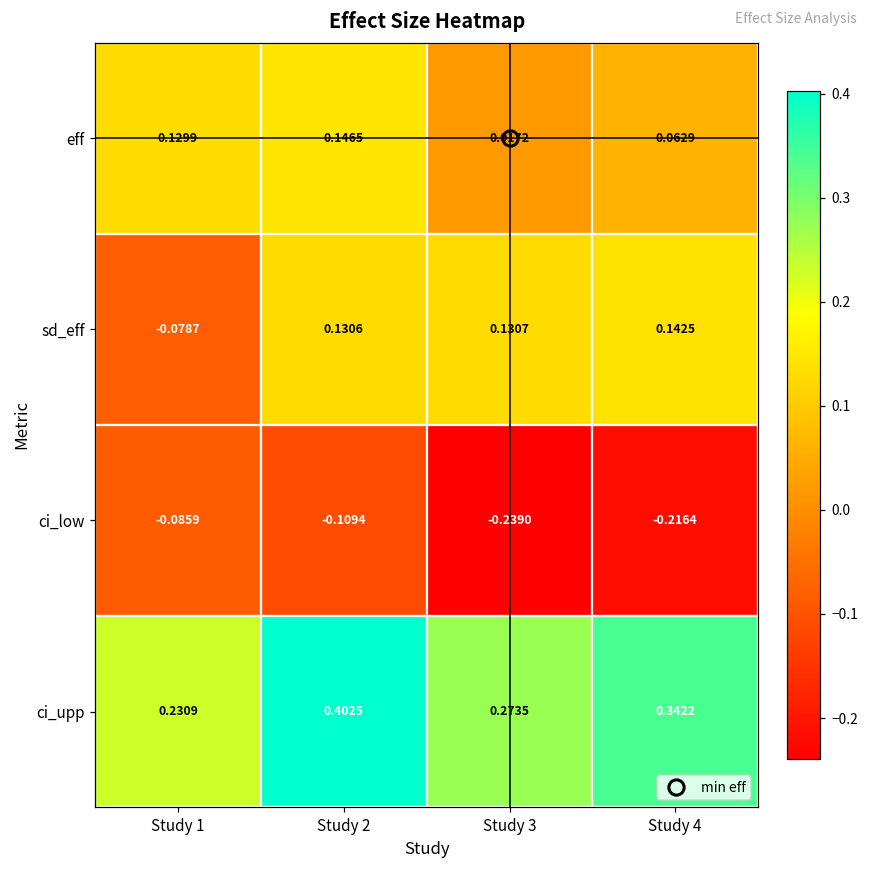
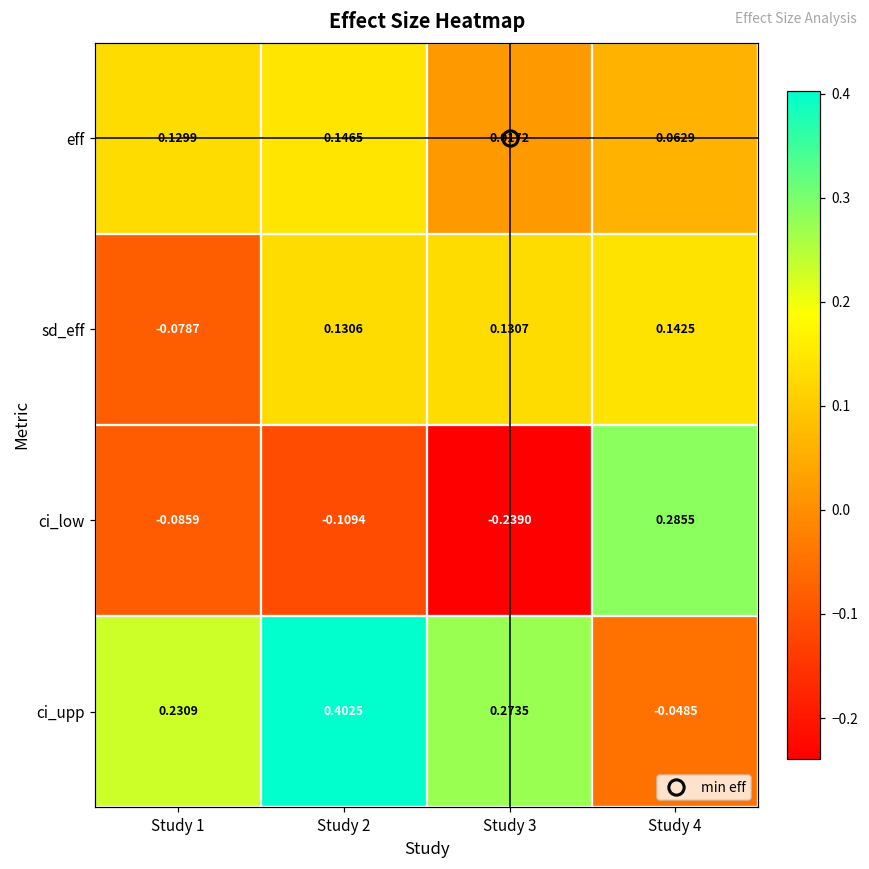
ci_low, Study 4: -0.2164 -> 0.2855
ci_upp, Study 4: 0.3422 -> -0.0485
